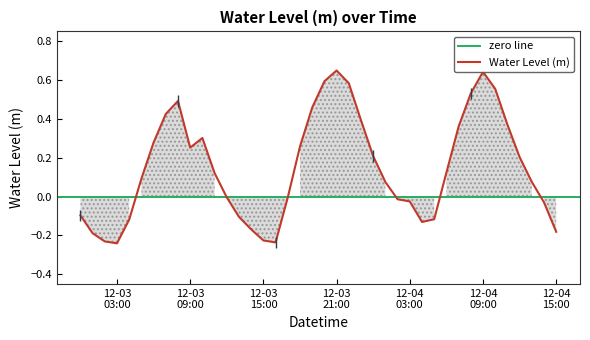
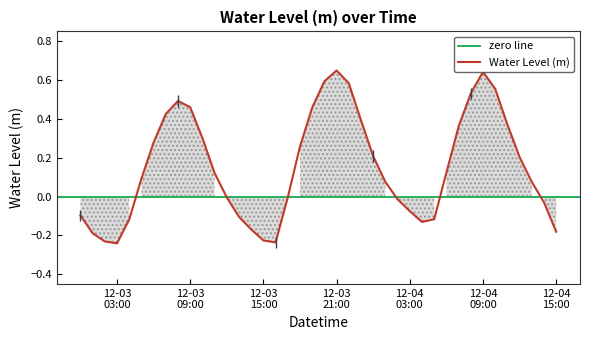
12-03 09:00: 0.25 -> 0.46
12-04 03:00: -0.03 -> -0.08
